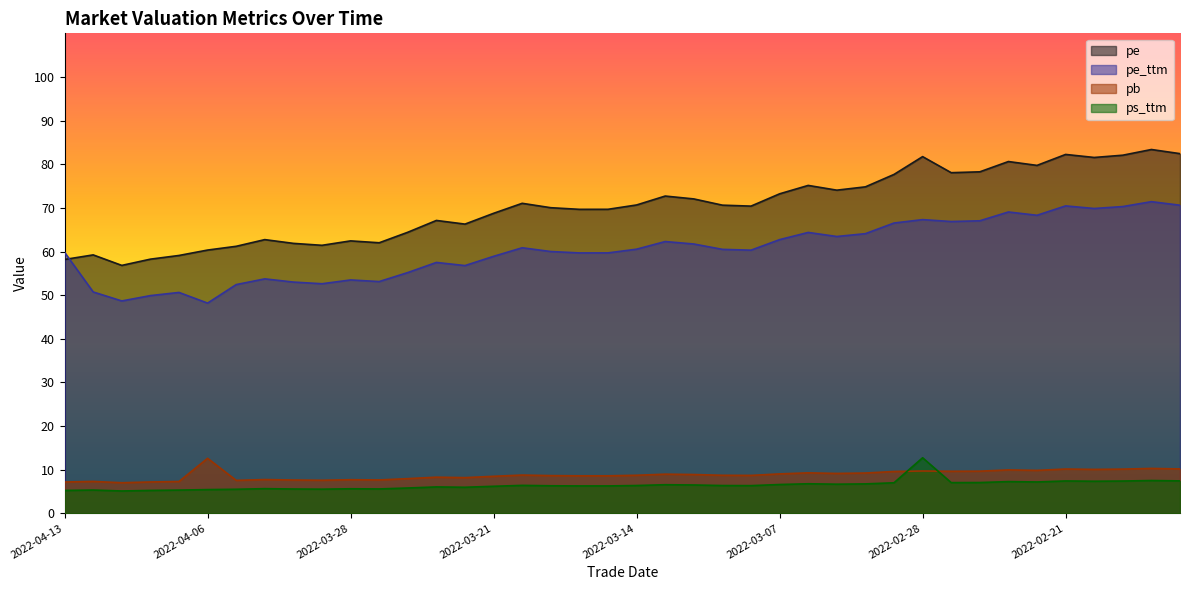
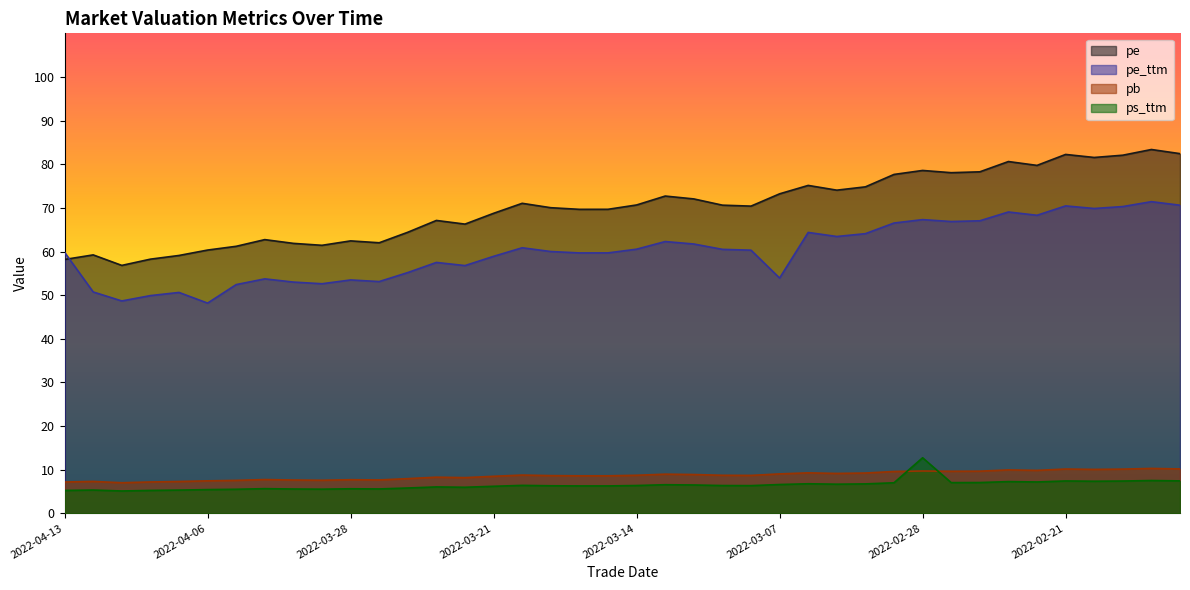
pb, 2022-04-06: 13 -> 7
pe_ttm, 2022-03-07: 63 -> 54
pe, 2022-02-28: 82 -> 79
